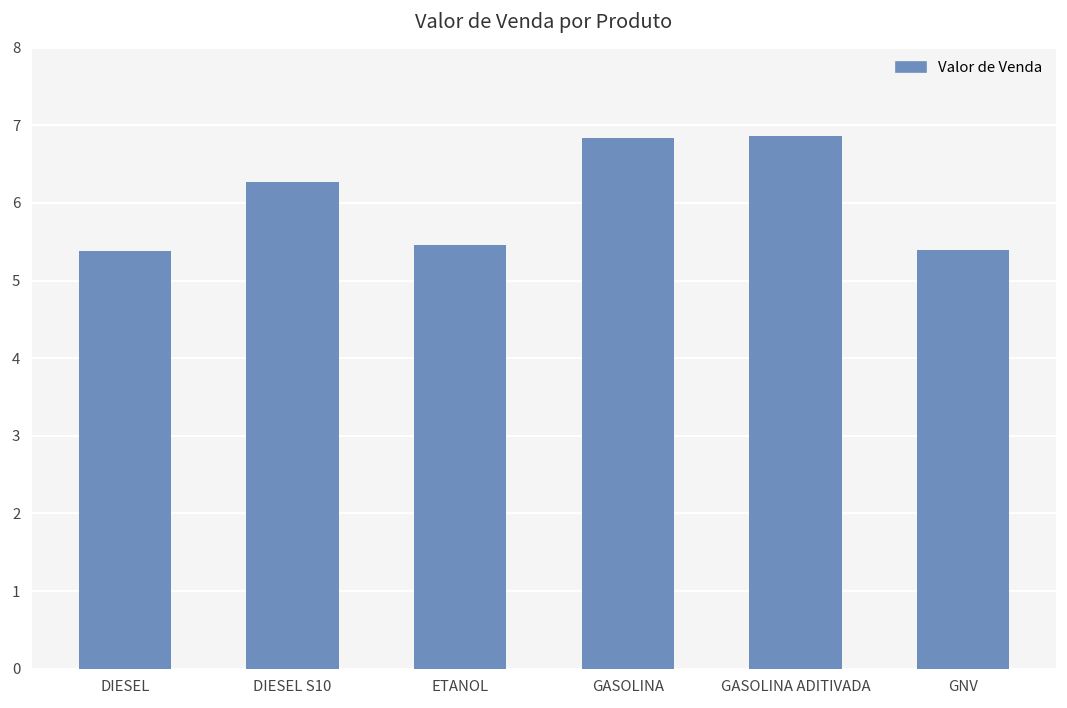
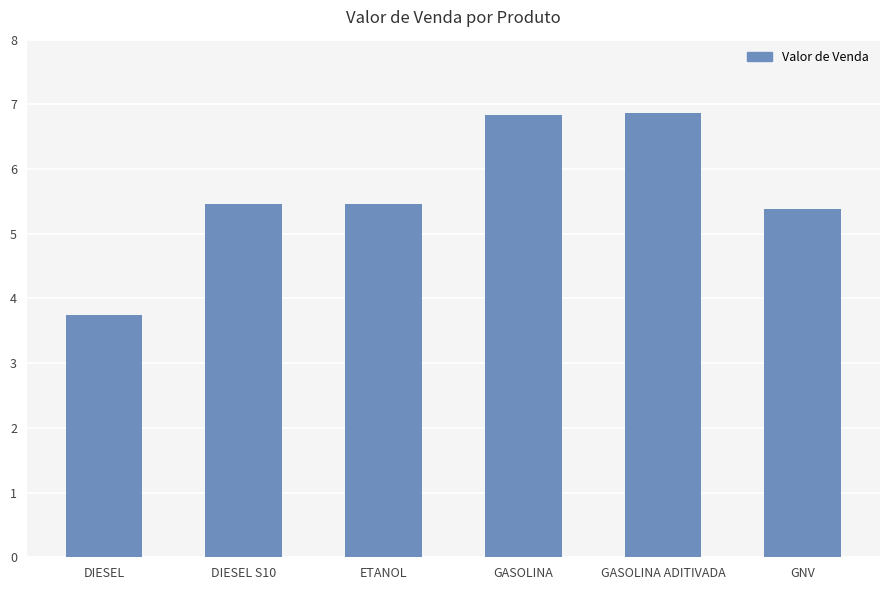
DIESEL: 5.4 -> 3.7
DIESEL S10: 6.3 -> 5.5
